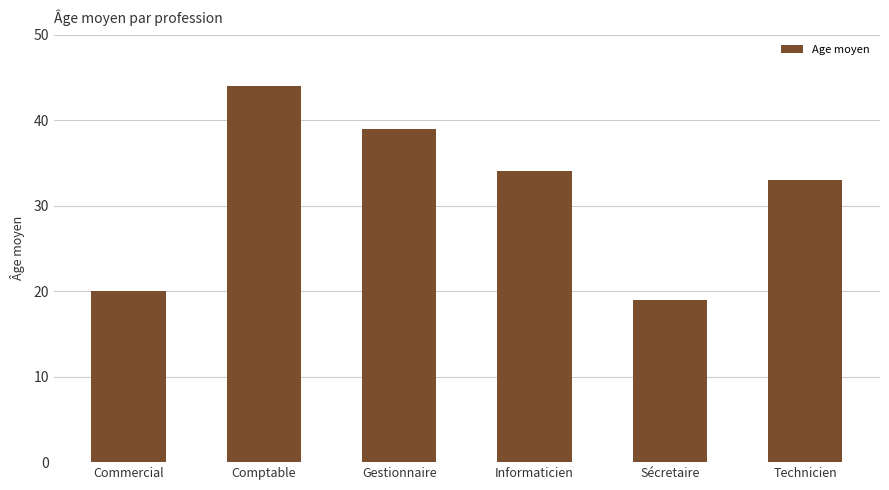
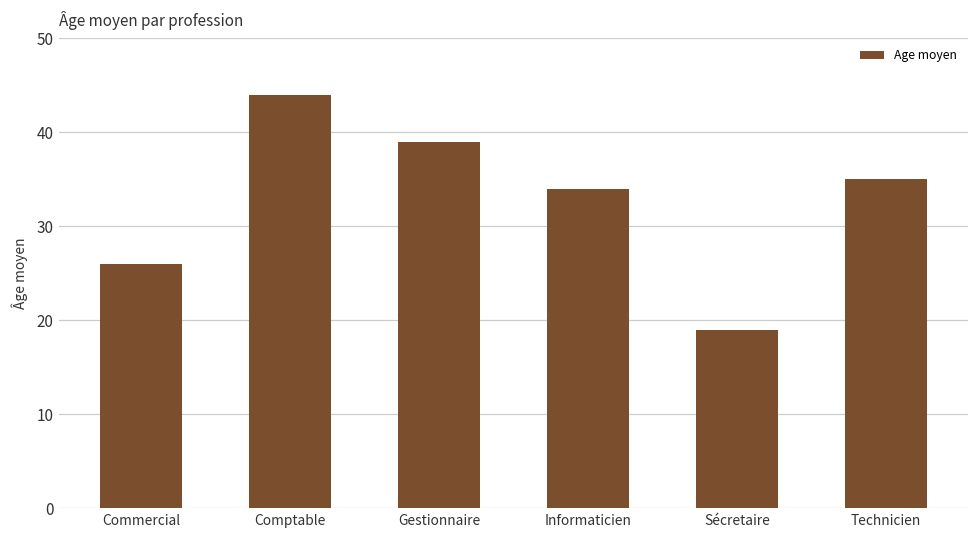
Commercial: 20 -> 26
Technicien: 33 -> 35
